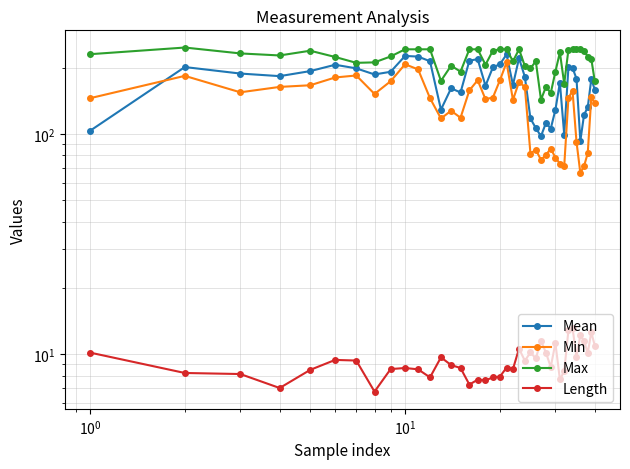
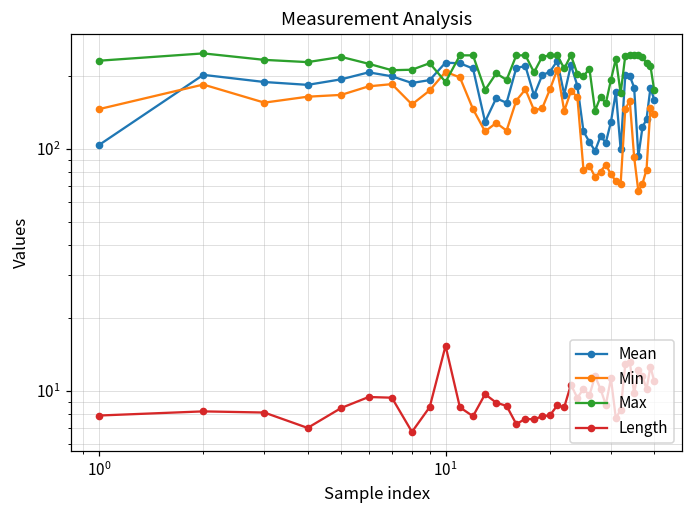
Length, 10^0: 10 -> 7.9
Max, 10^1: 240 -> 190
Length, 10^1: 8.7 -> 15
